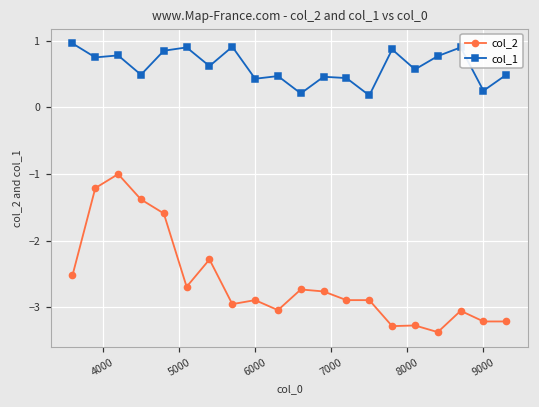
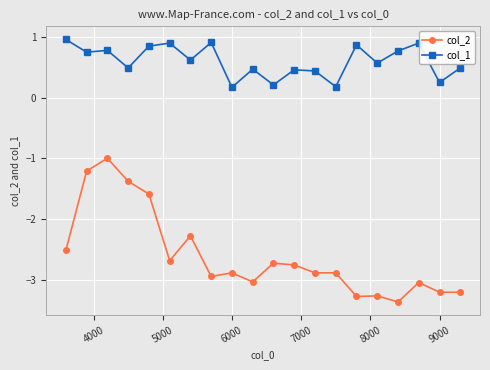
col_1, 6000: 0.4 -> 0.2
